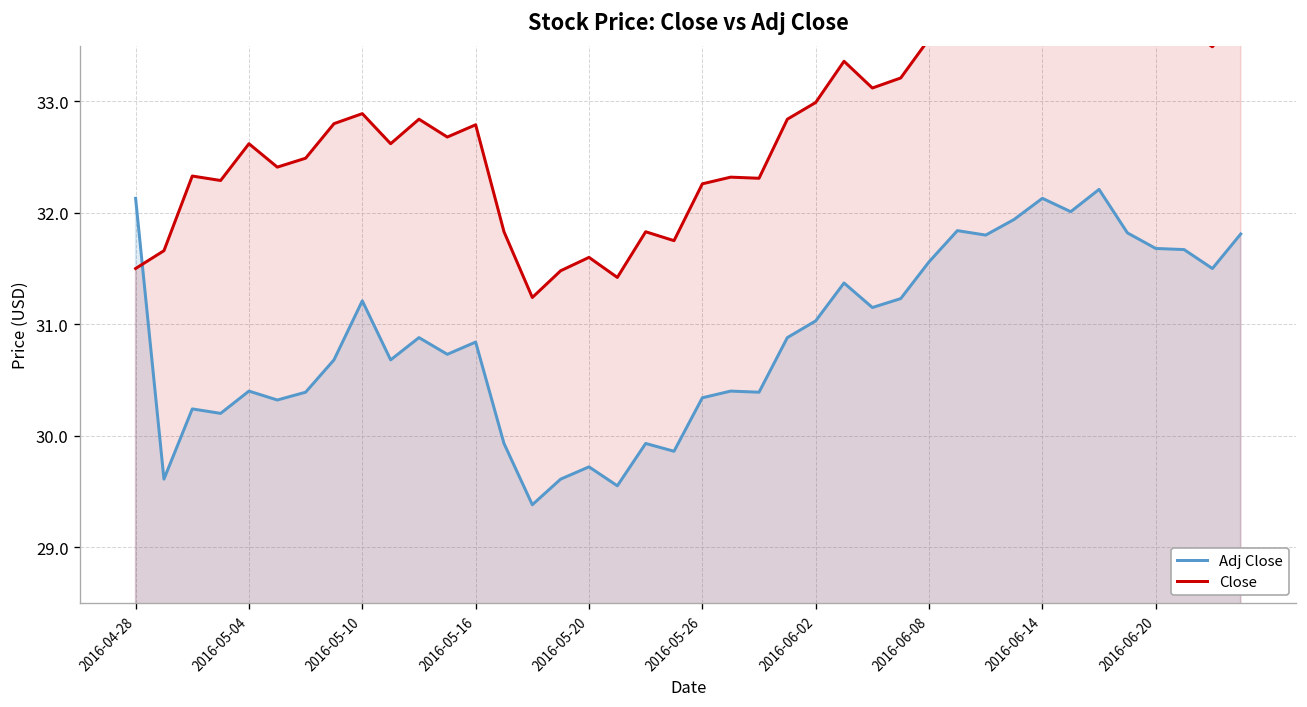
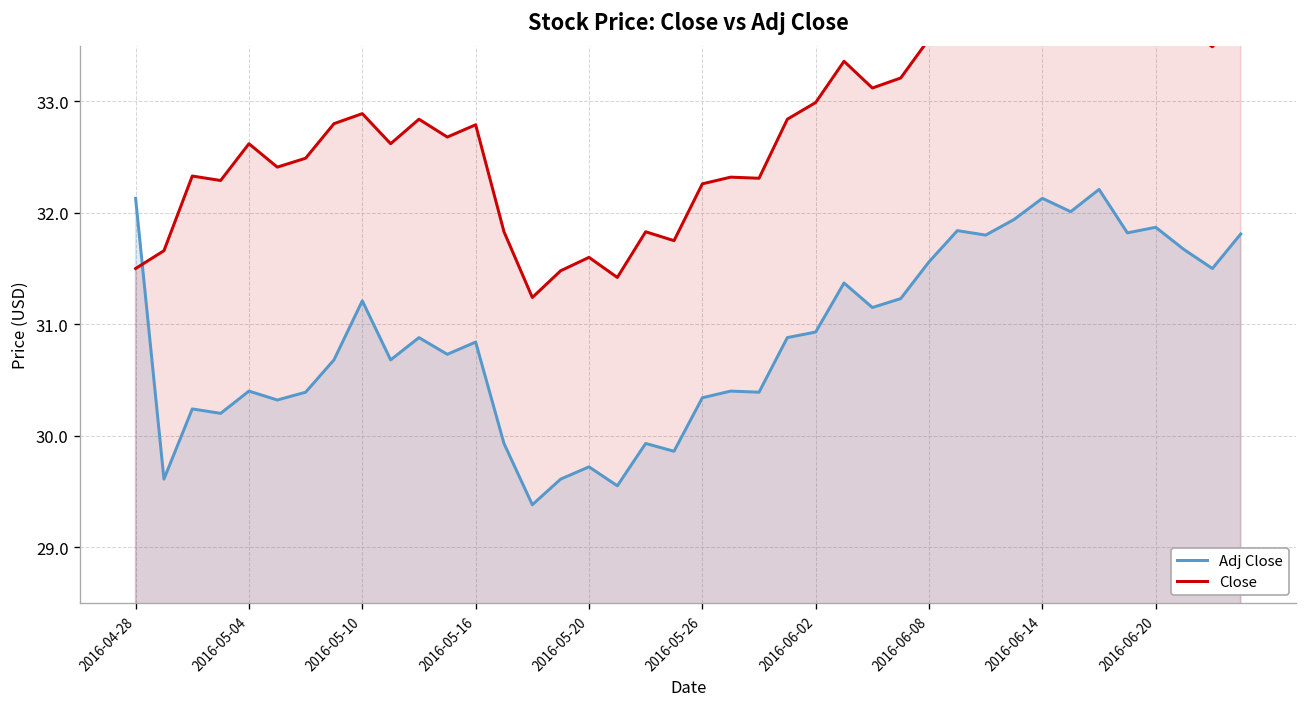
Adj Close, 2016-06-02: 31.0 -> 30.9
Adj Close, 2016-06-20: 31.7 -> 31.9
